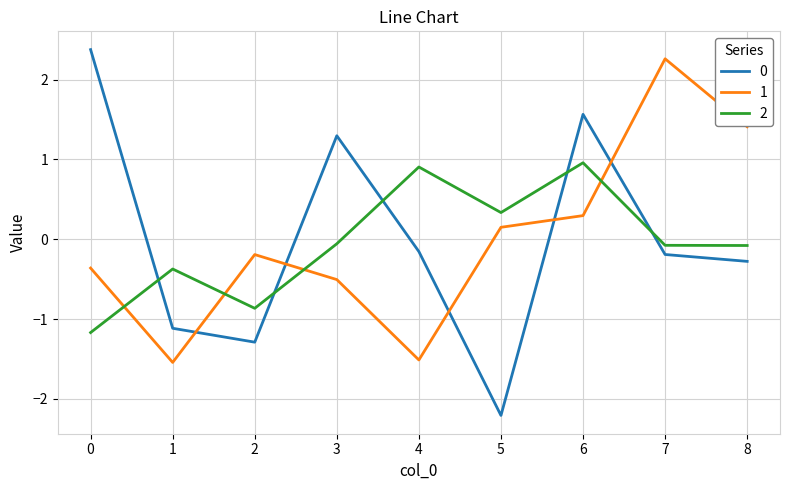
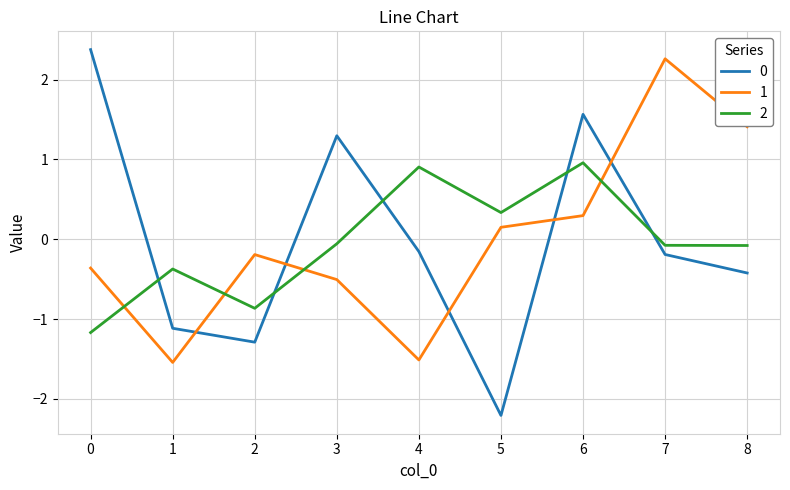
0, 8: -0.3 -> -0.4
